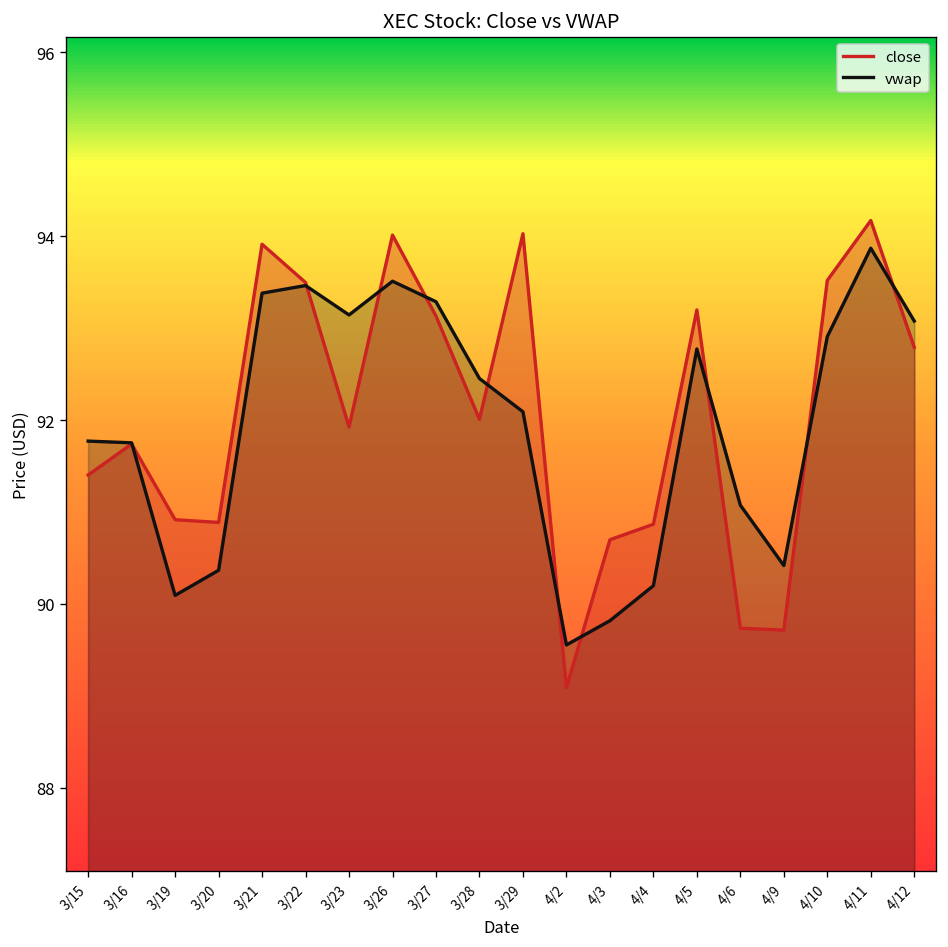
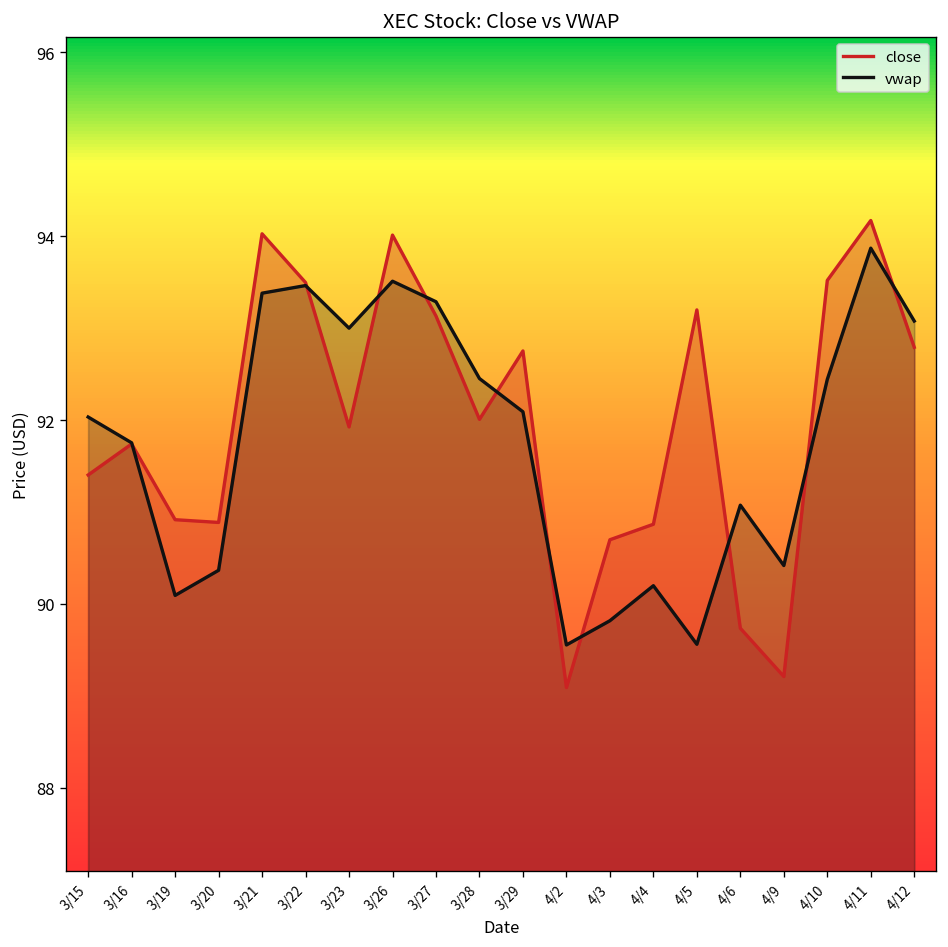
vwap, 3/15: 91.8 -> 92.0
close, 3/21: 93.9 -> 94.0
vwap, 3/23: 93.1 -> 93.0
close, 3/29: 94.0 -> 92.8
vwap, 4/5: 92.8 -> 89.6
close, 4/9: 89.7 -> 89.2
vwap, 4/10: 92.9 -> 92.4
